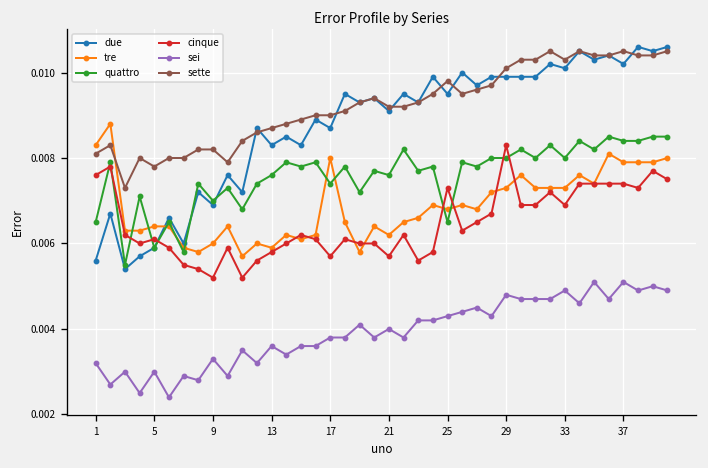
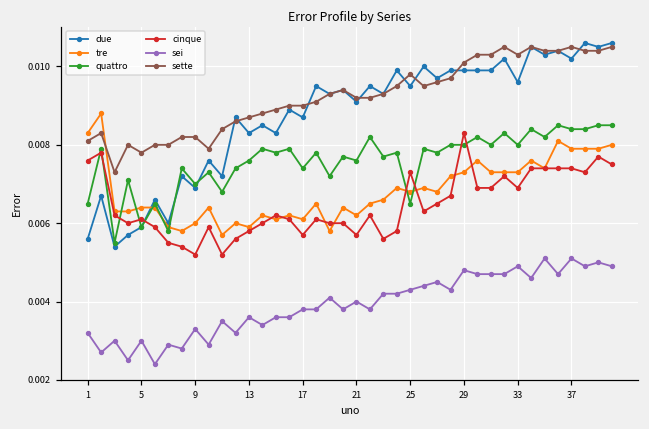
tre, 17: 0.0080 -> 0.0061
due, 33: 0.0101 -> 0.0096
